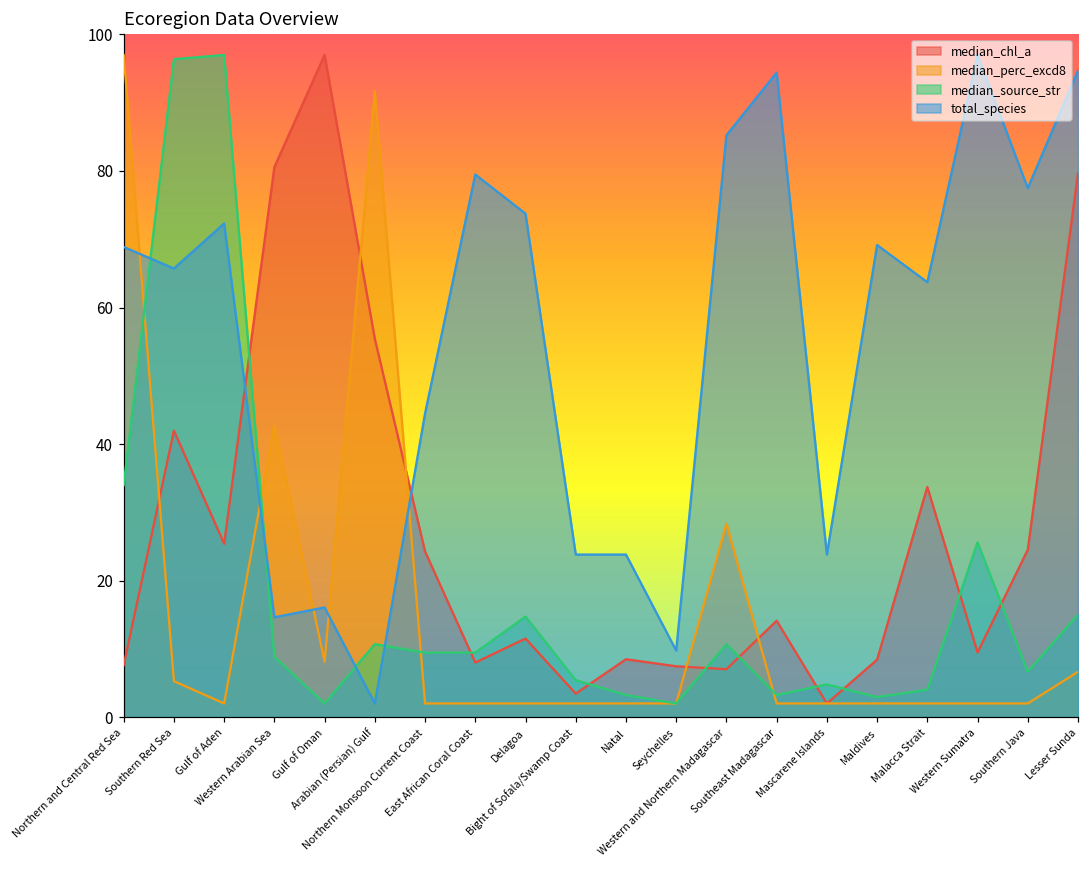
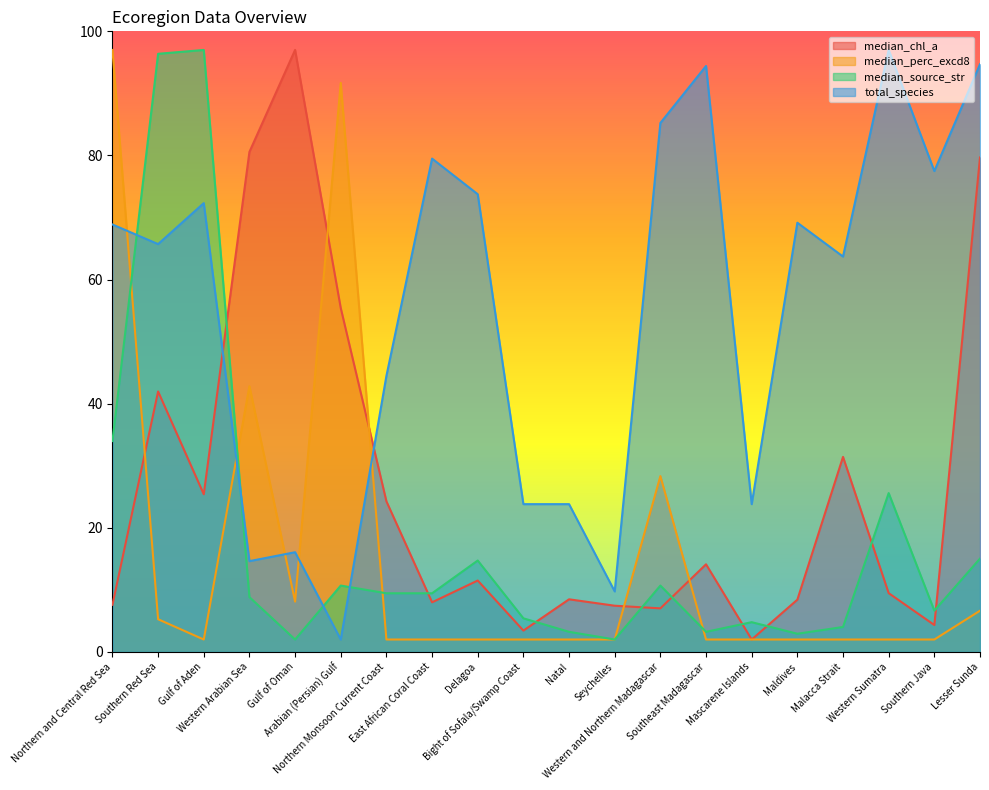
median_chl_a, Malacca Strait: 34 -> 31
median_chl_a, Southern Java: 25 -> 4
